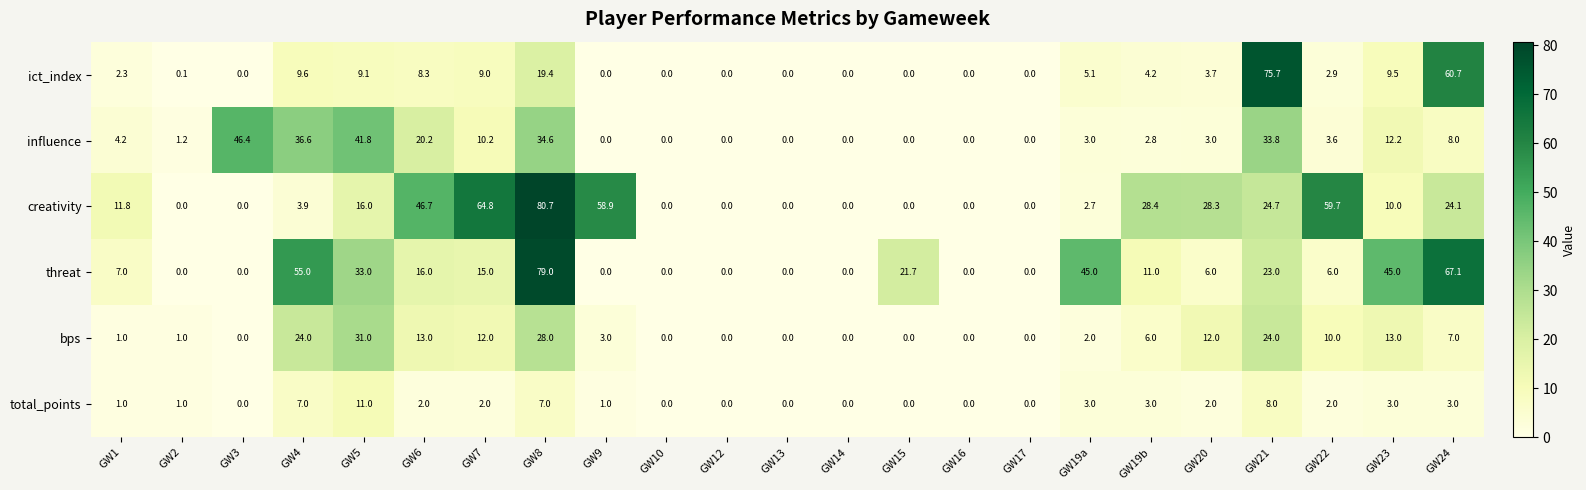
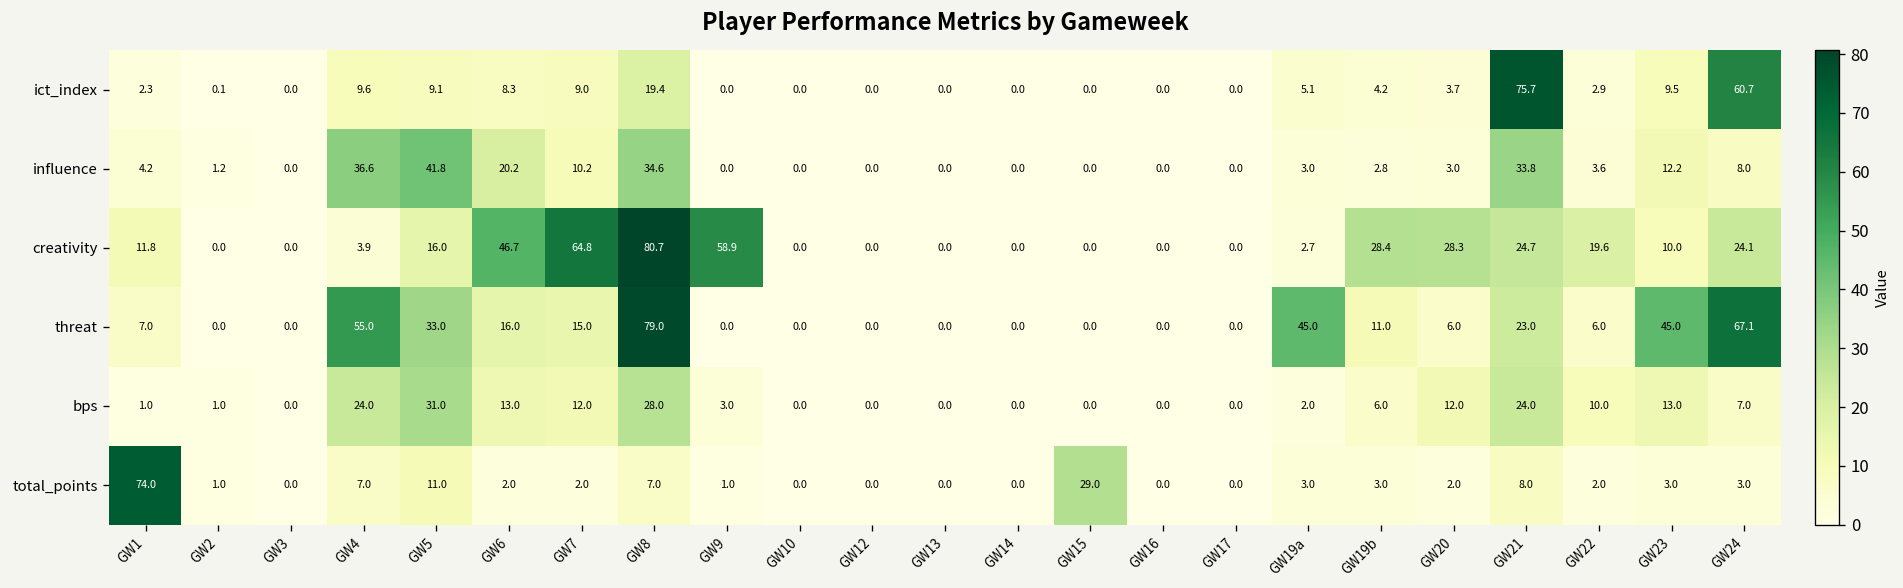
influence, GW3: 46.4 -> 0.0
creativity, GW22: 59.7 -> 19.6
threat, GW15: 21.7 -> 0.0
total_points, GW1: 1.0 -> 74.0
total_points, GW15: 0.0 -> 29.0
